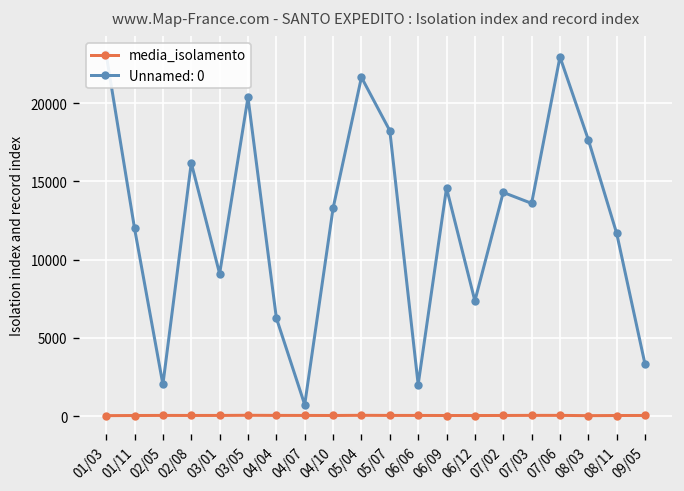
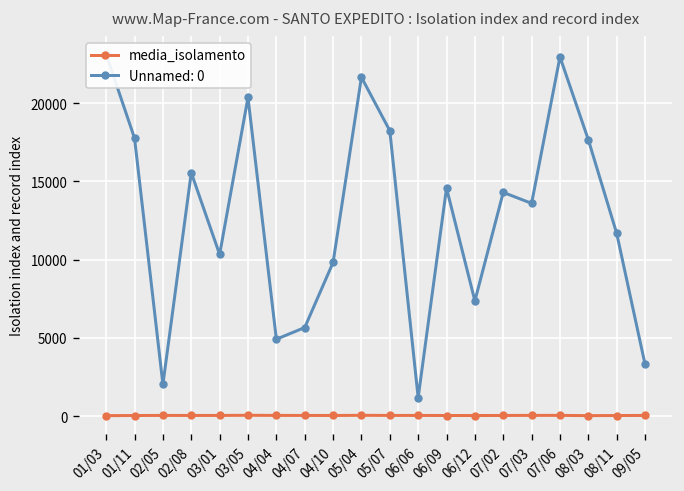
Unnamed: 0, 01/11: 12000 -> 17800
Unnamed: 0, 02/08: 16200 -> 15600
Unnamed: 0, 03/01: 9100 -> 10300
Unnamed: 0, 04/04: 6300 -> 4900
Unnamed: 0, 04/07: 700 -> 5700
Unnamed: 0, 04/10: 13300 -> 9800
Unnamed: 0, 06/06: 2000 -> 1200
